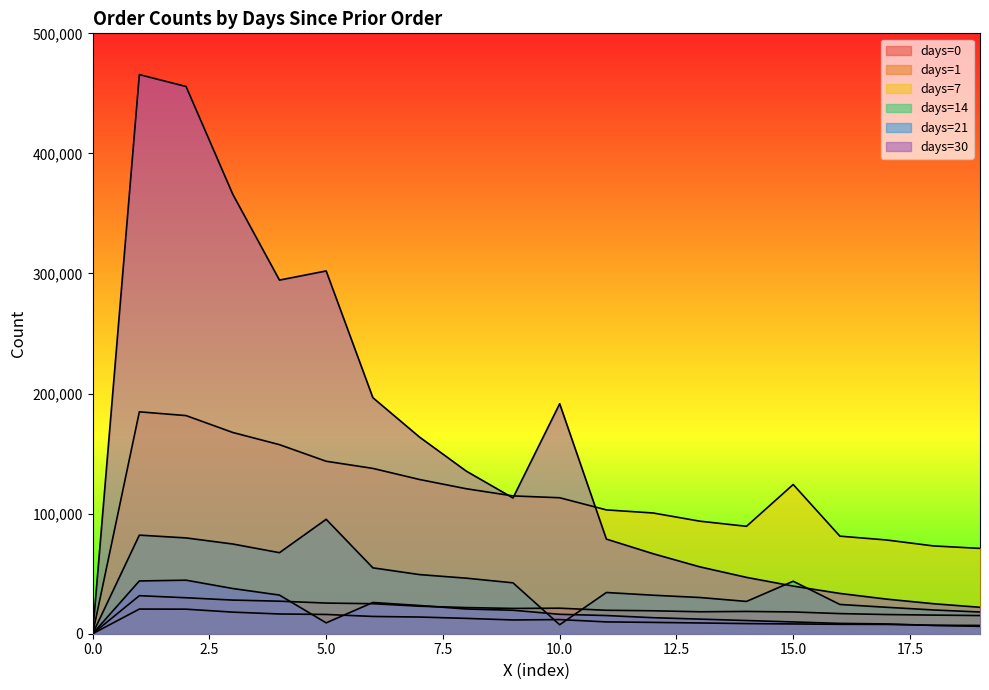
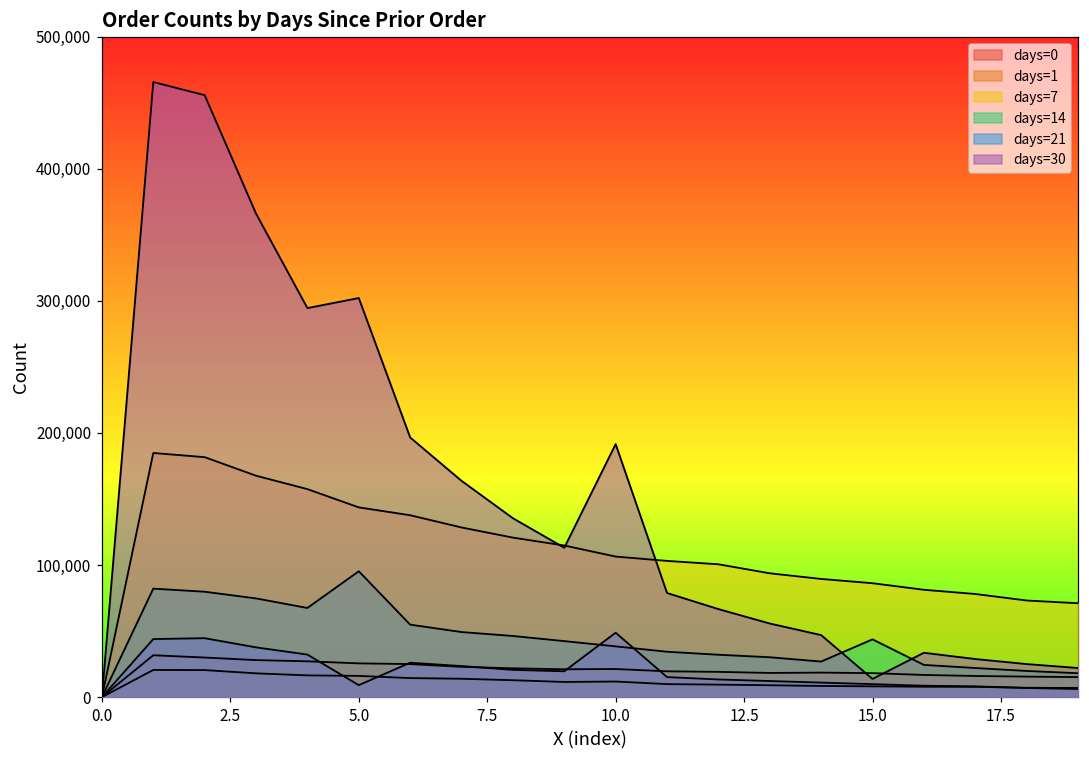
days=7, 10.0: 113,000 -> 106,000
days=14, 10.0: 7,000 -> 38,000
days=21, 10.0: 16,000 -> 49,000
days=7, 15.0: 124,000 -> 86,000
days=30, 15.0: 40,000 -> 14,000
